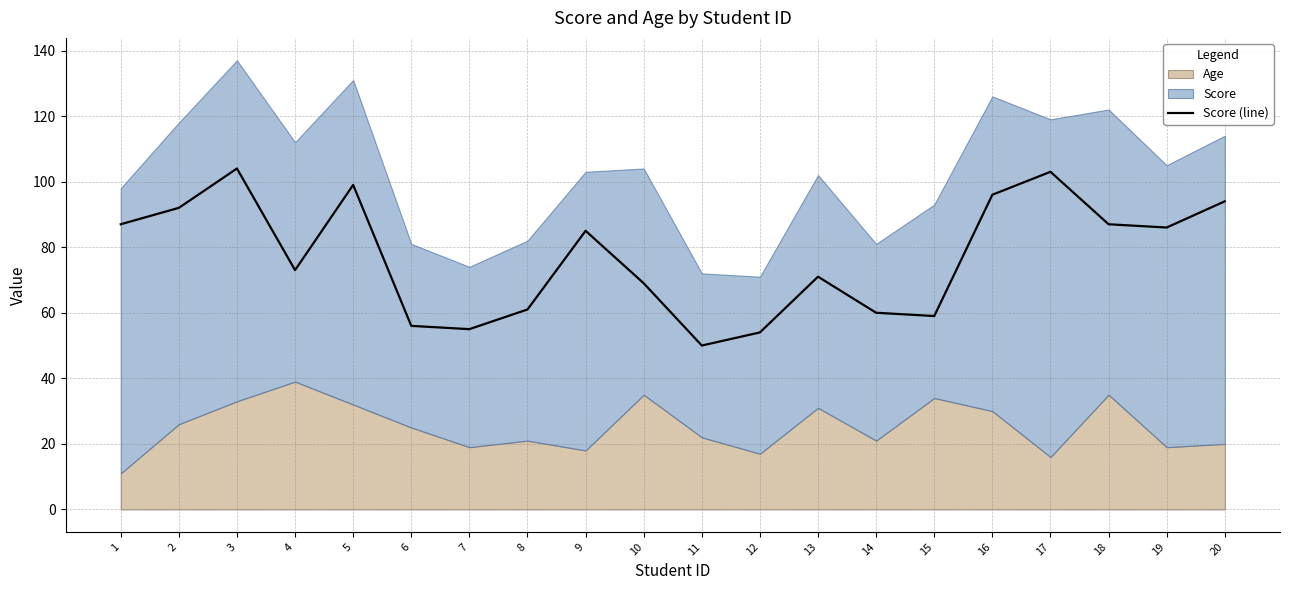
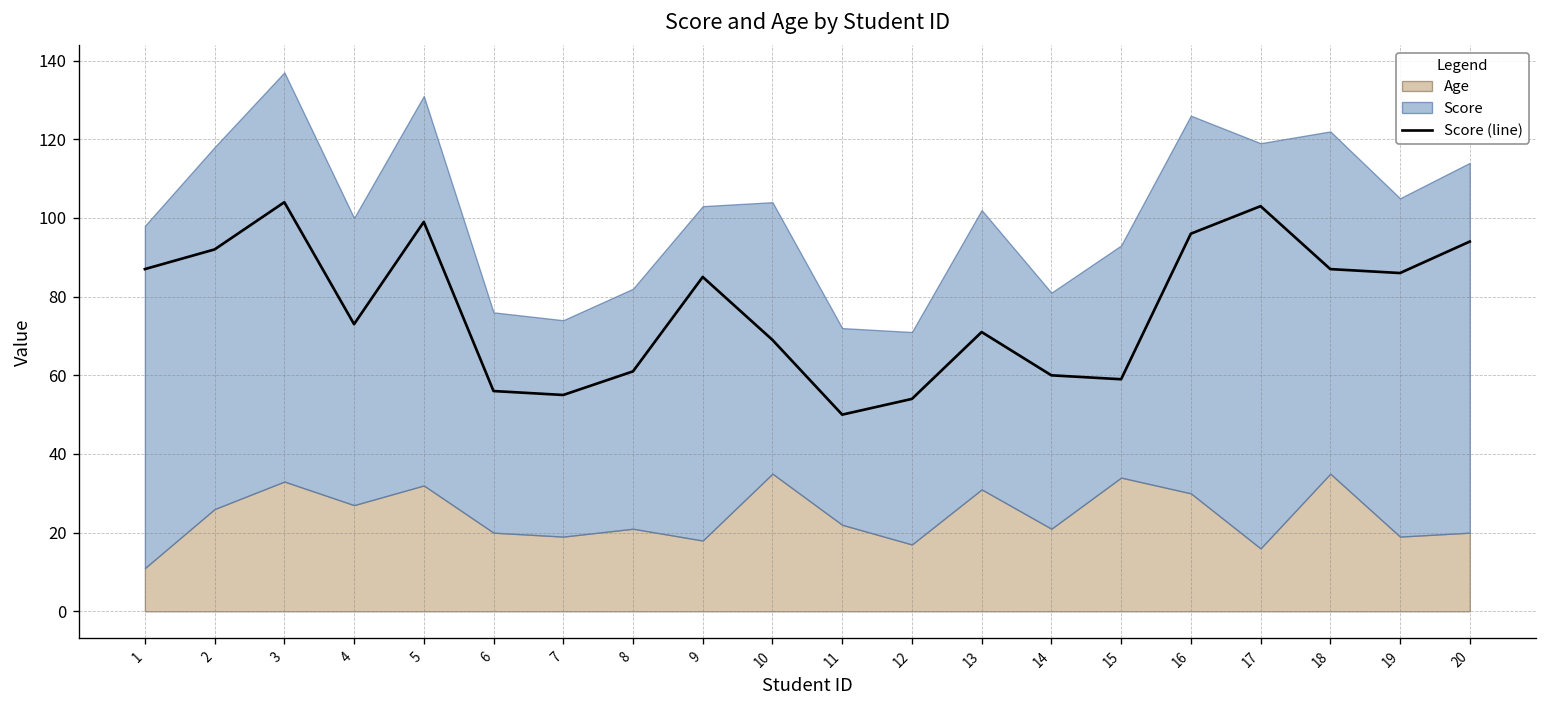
Age, 4: 39 -> 27
Age, 6: 25 -> 20
